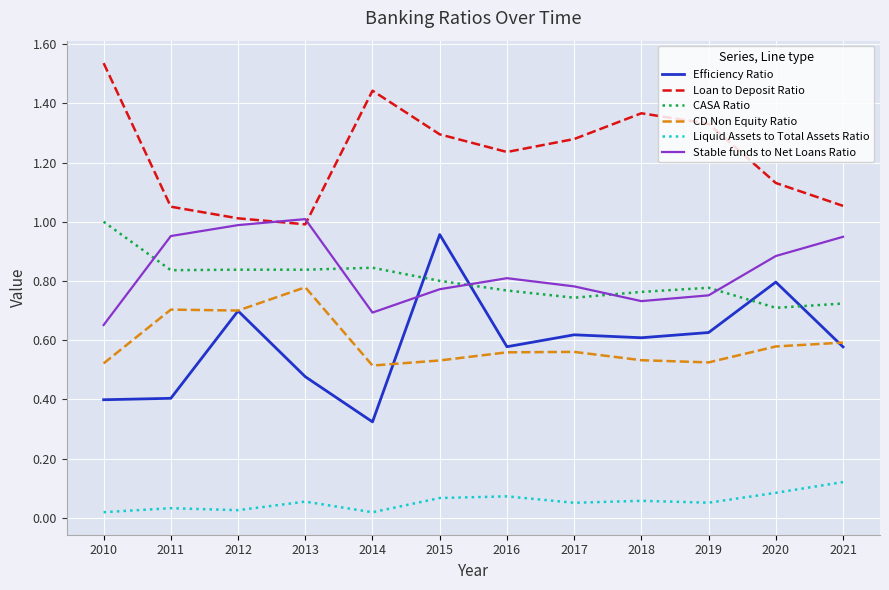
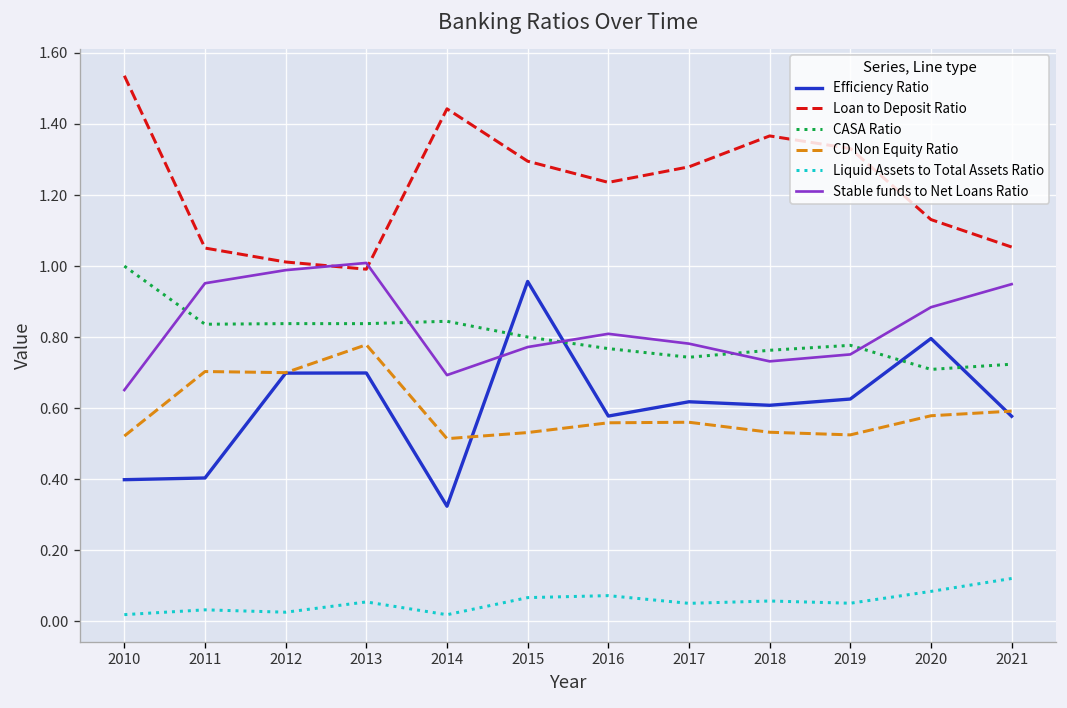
Efficiency Ratio, 2013: 0.48 -> 0.70
